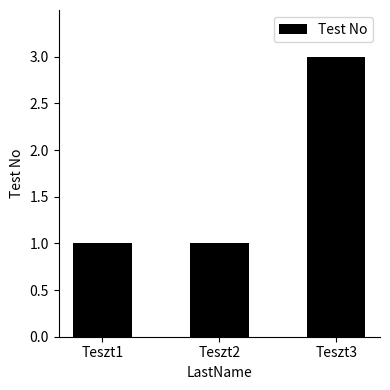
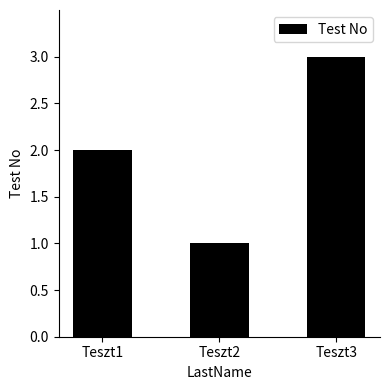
Teszt1: 1 -> 2
